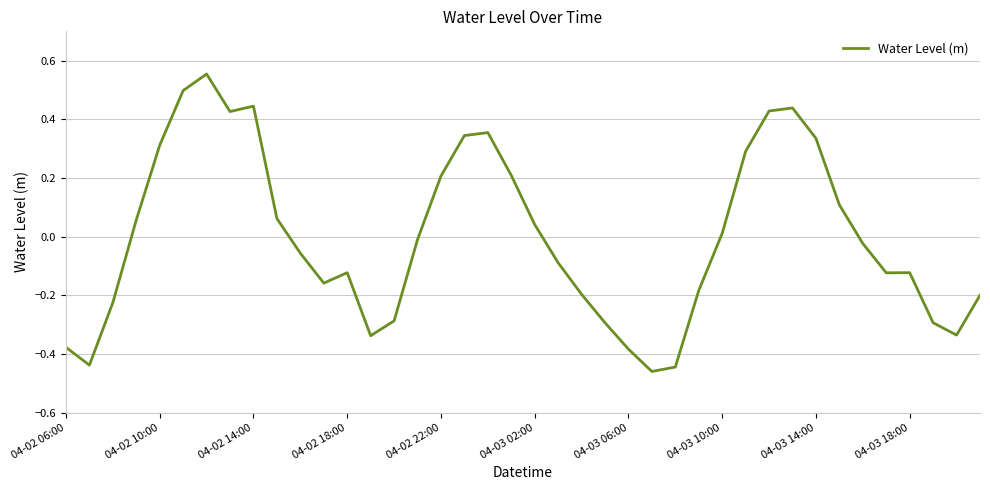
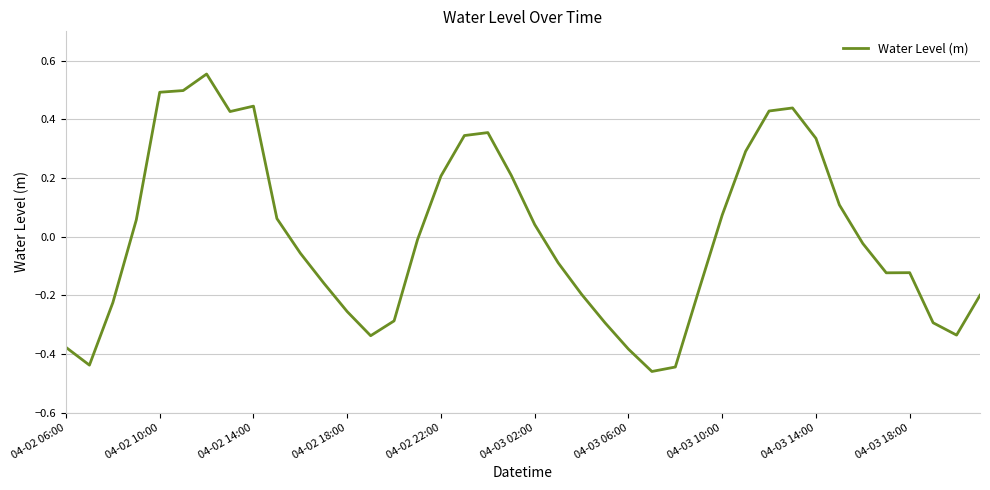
04-02 10:00: 0.31 -> 0.49
04-02 18:00: -0.12 -> -0.26
04-03 10:00: 0.01 -> 0.07
